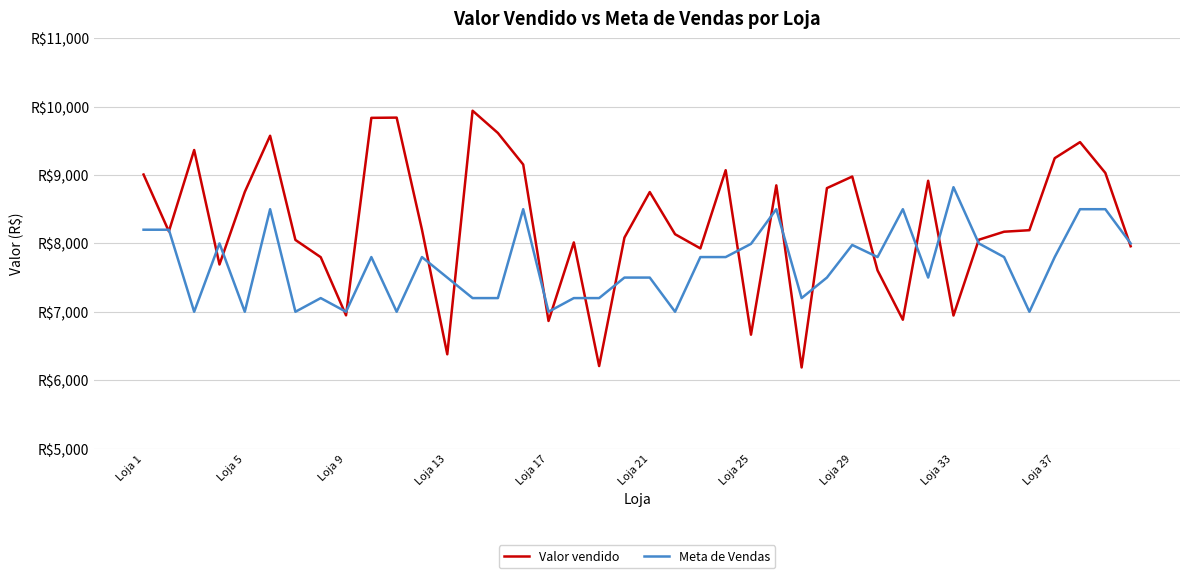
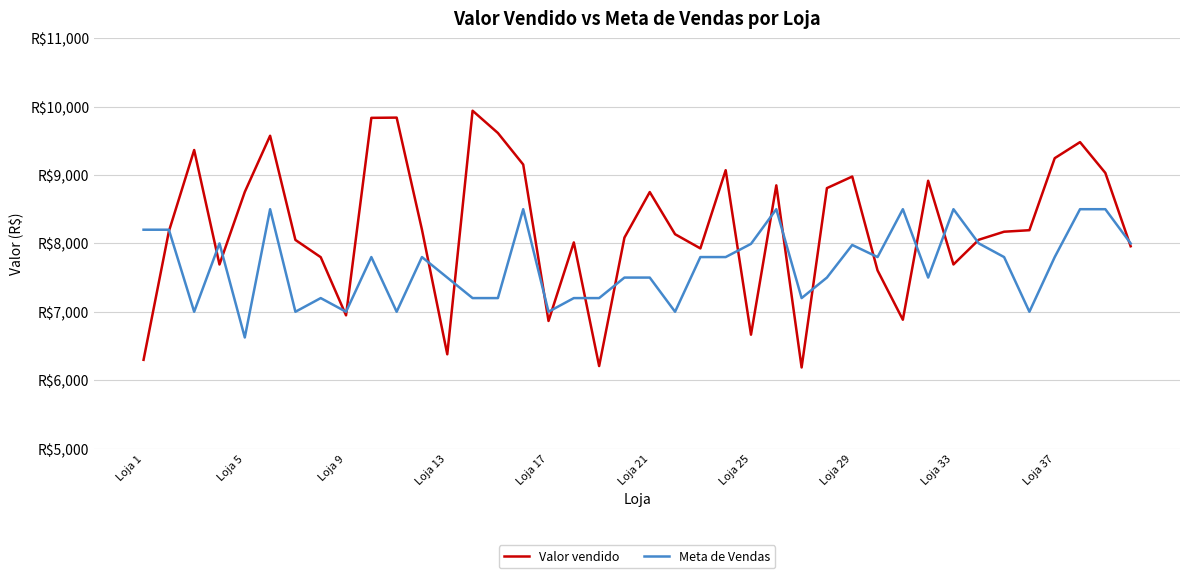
Valor vendido, Loja 1: R$9,000 -> R$6,300
Meta de Vendas, Loja 5: R$7,000 -> R$6,600
Valor vendido, Loja 33: R$6,900 -> R$7,700
Meta de Vendas, Loja 33: R$8,800 -> R$8,500
